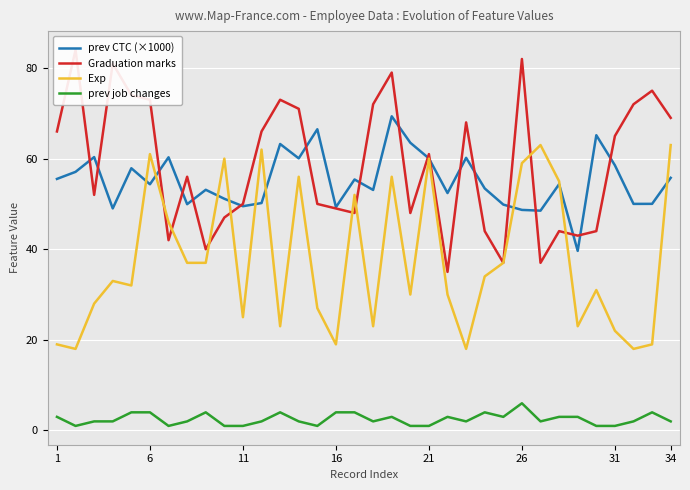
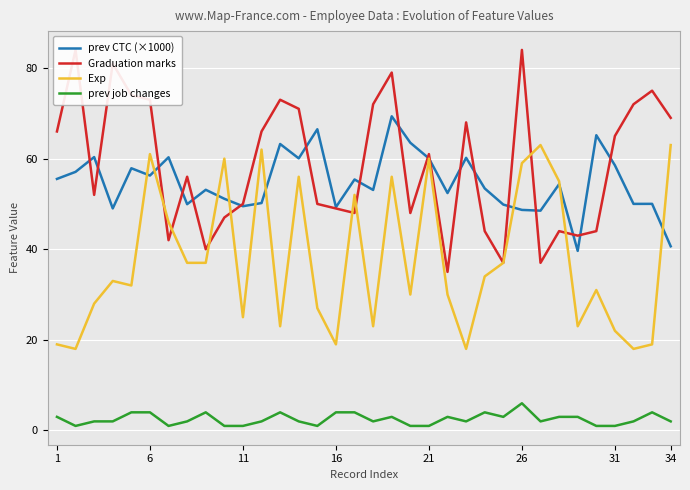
prev CTC (×1000), 6: 54 -> 56
Graduation marks, 26: 82 -> 84
prev CTC (×1000), 34: 56 -> 41
